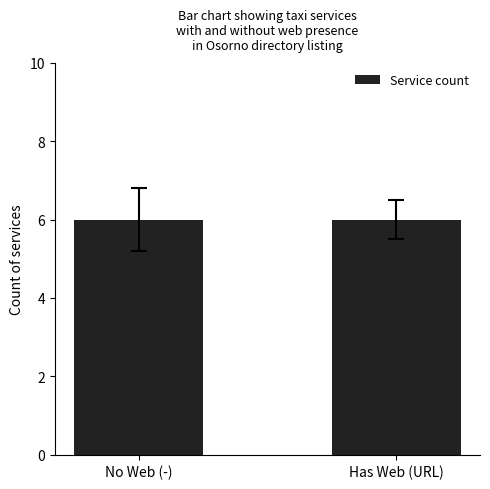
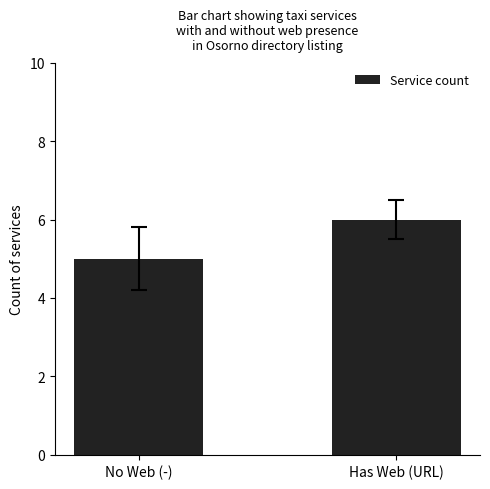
Service count, No Web (-): 6 -> 5
